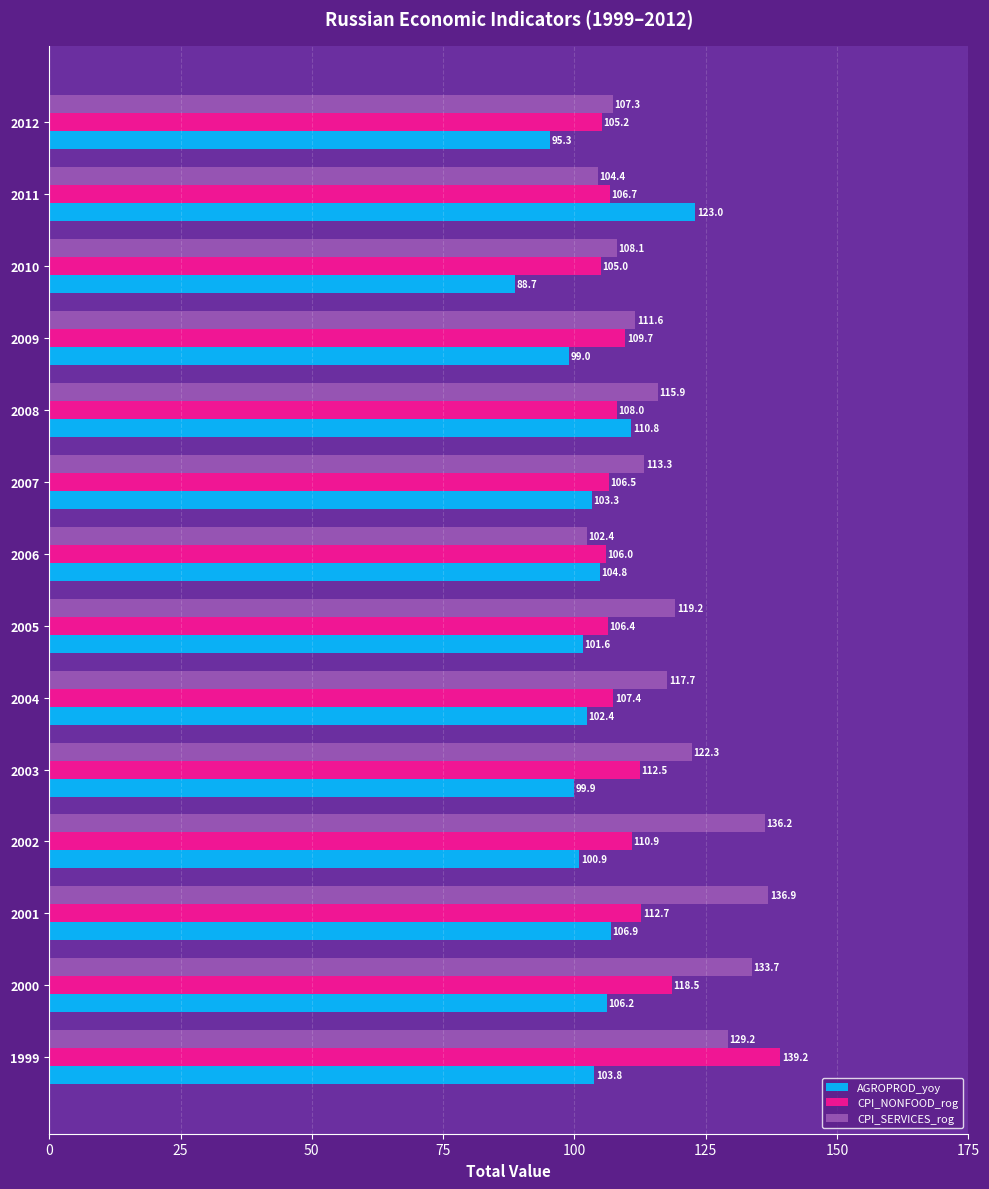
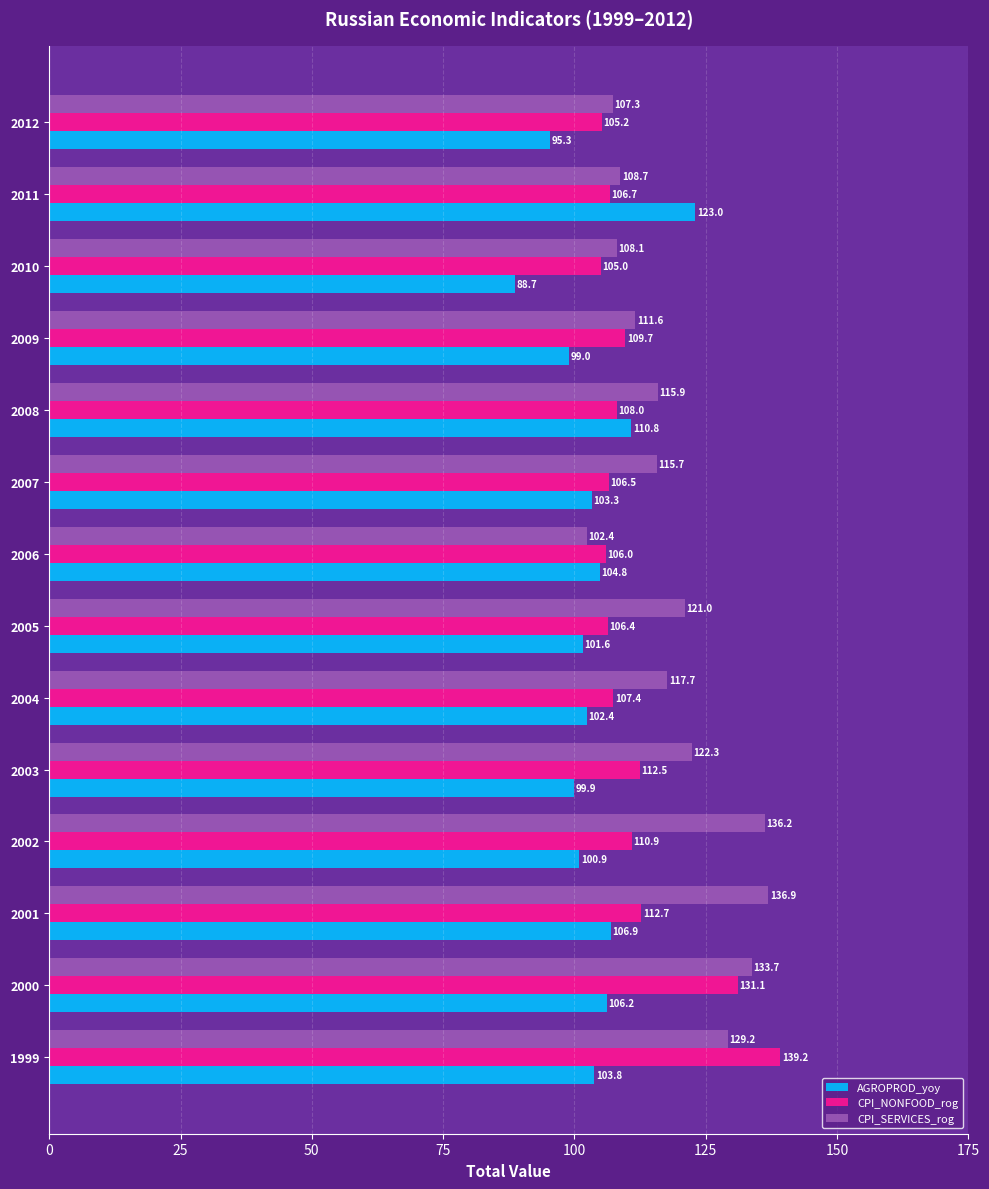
CPI_SERVICES_rog, 2011: 104.4 -> 108.7
CPI_SERVICES_rog, 2007: 113.3 -> 115.7
CPI_SERVICES_rog, 2005: 119.2 -> 121.0
CPI_NONFOOD_rog, 2000: 118.5 -> 131.1
